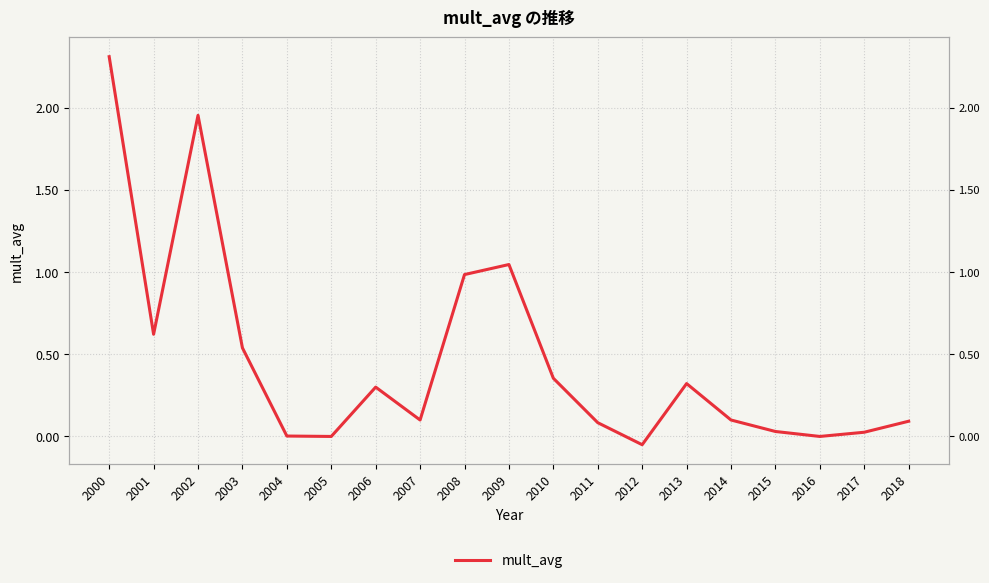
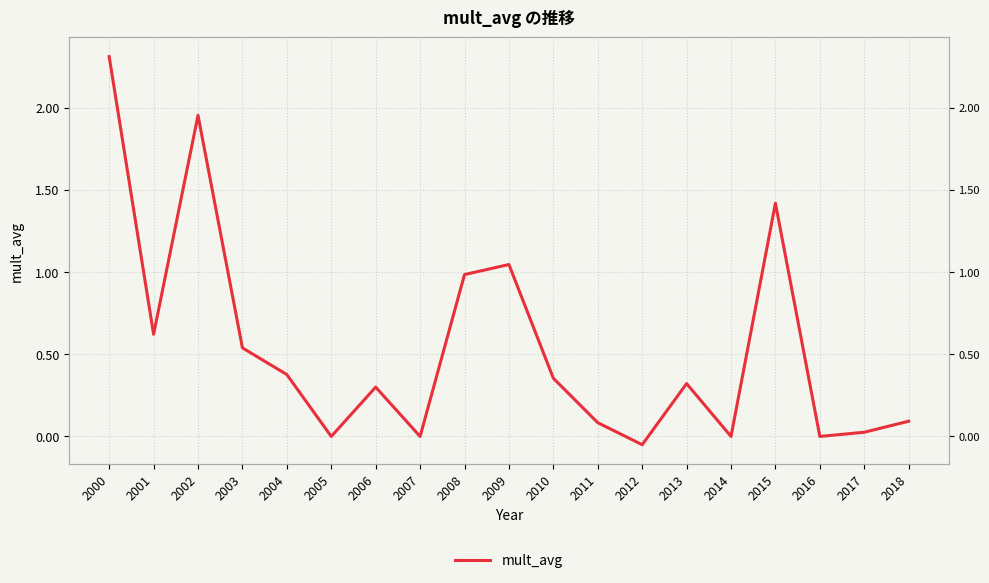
2004: 0.00 -> 0.38
2007: 0.1 -> 0.0
2014: 0.1 -> 0.0
2015: 0.03 -> 1.42
